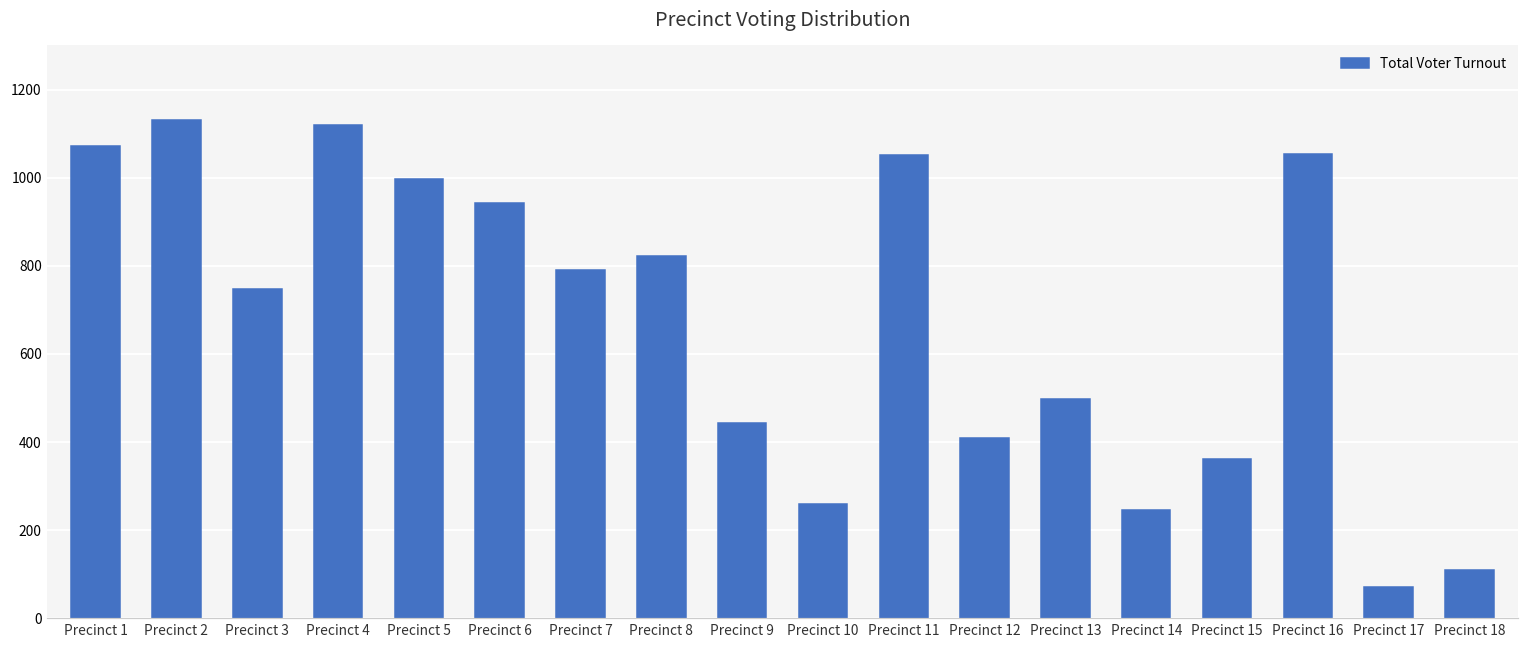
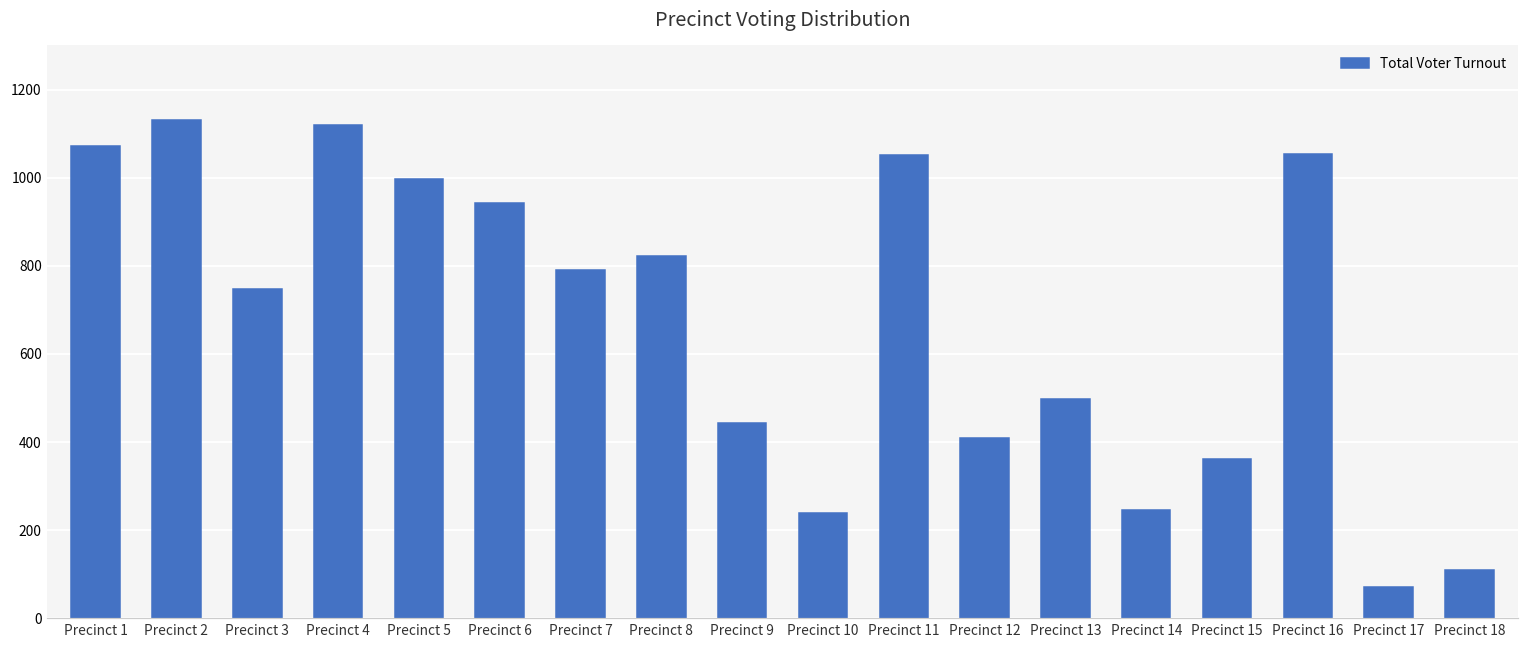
Precinct 10: 260 -> 240
